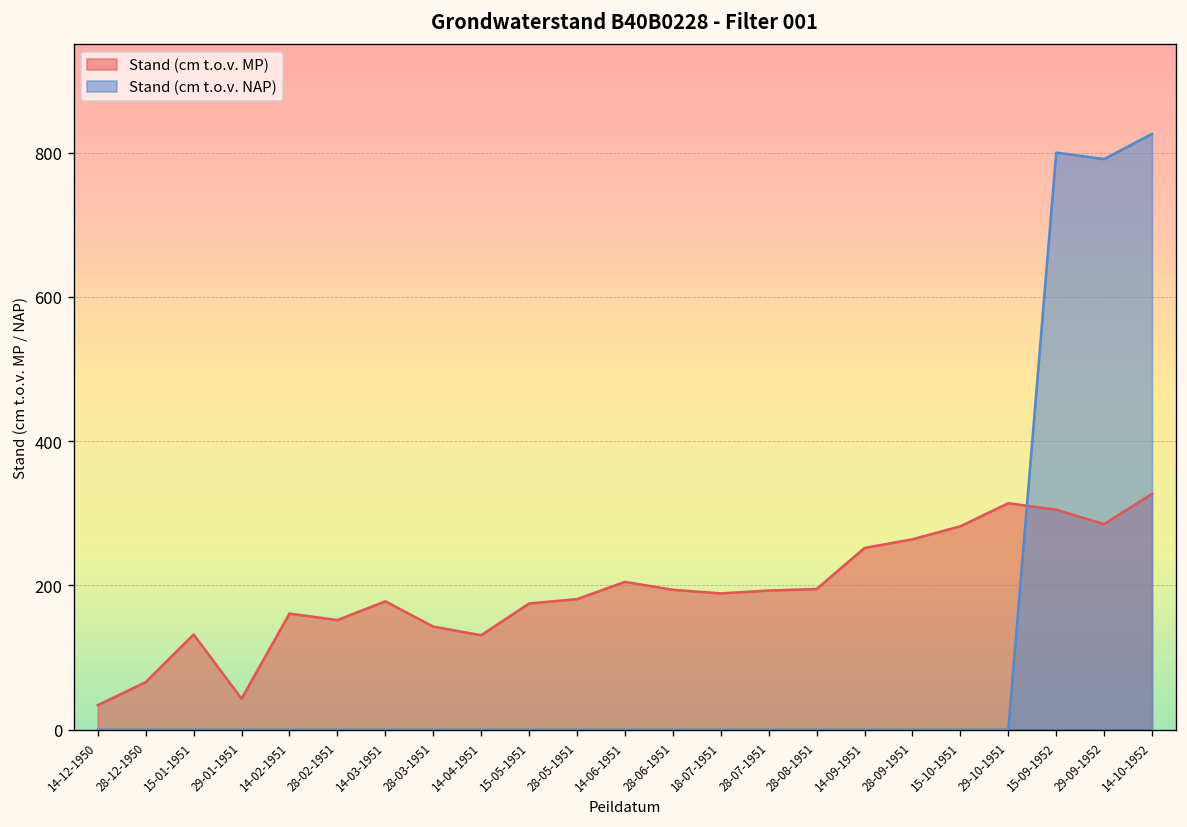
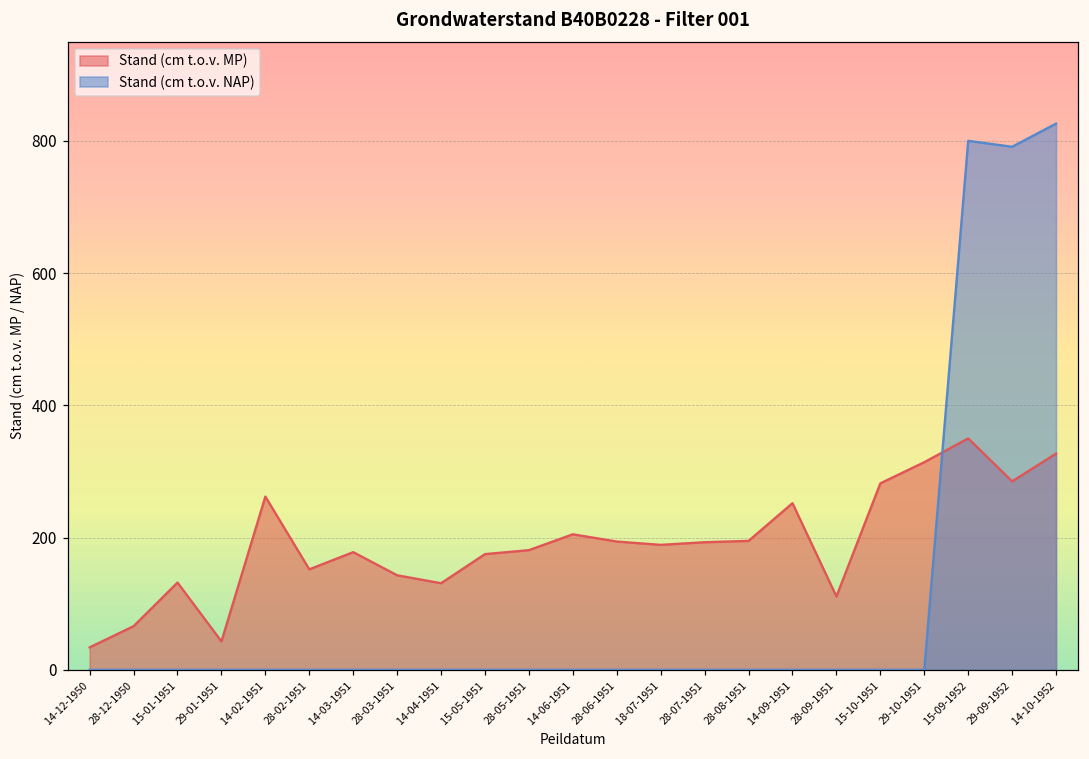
Stand (cm t.o.v. MP), 14-02-1951: 160 -> 260
Stand (cm t.o.v. MP), 28-09-1951: 260 -> 110
Stand (cm t.o.v. MP), 15-09-1952: 310 -> 350
